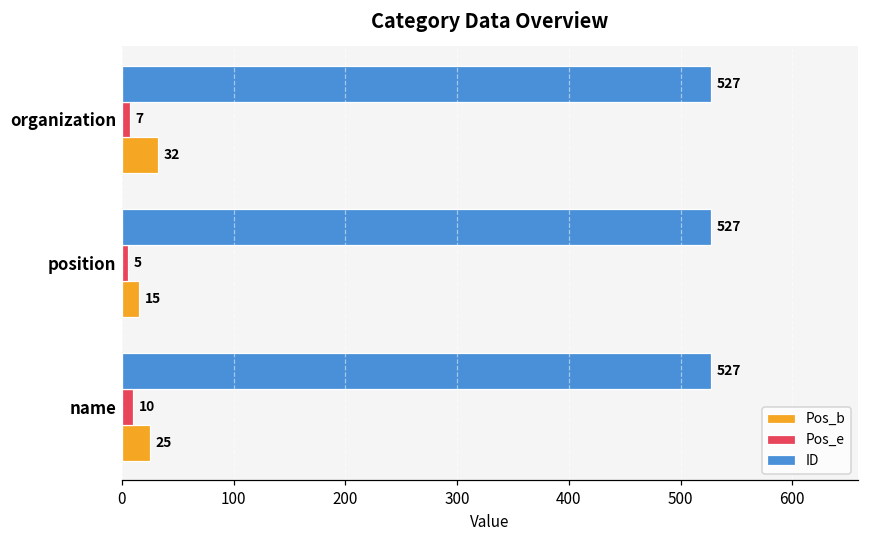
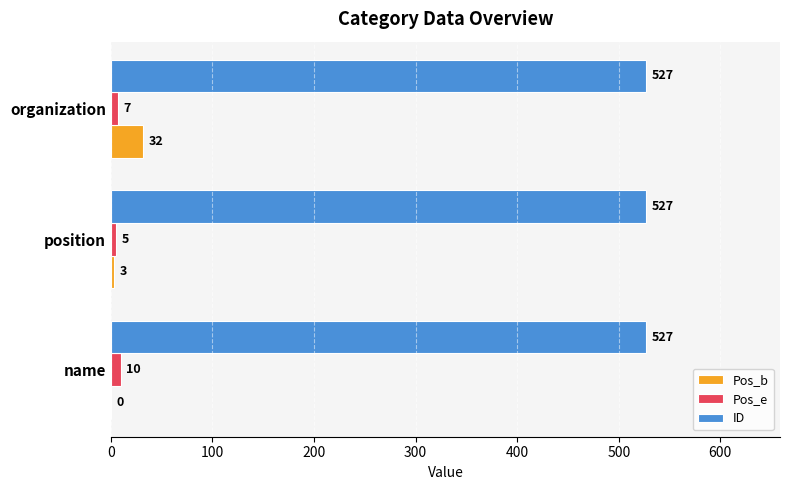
Pos_b, position: 15 -> 3
Pos_b, name: 25 -> 0
